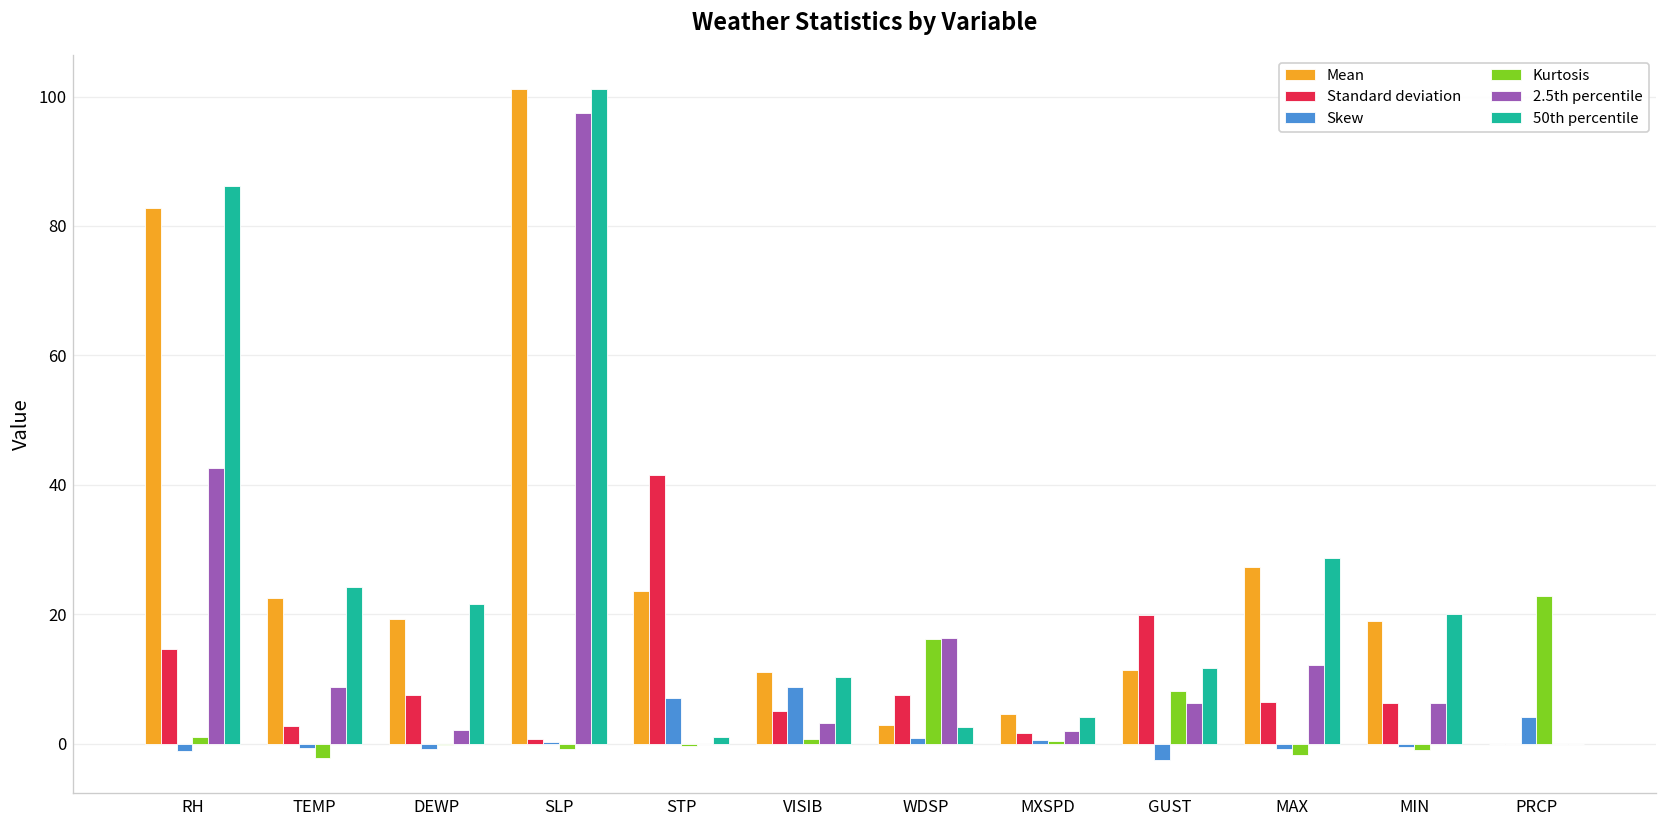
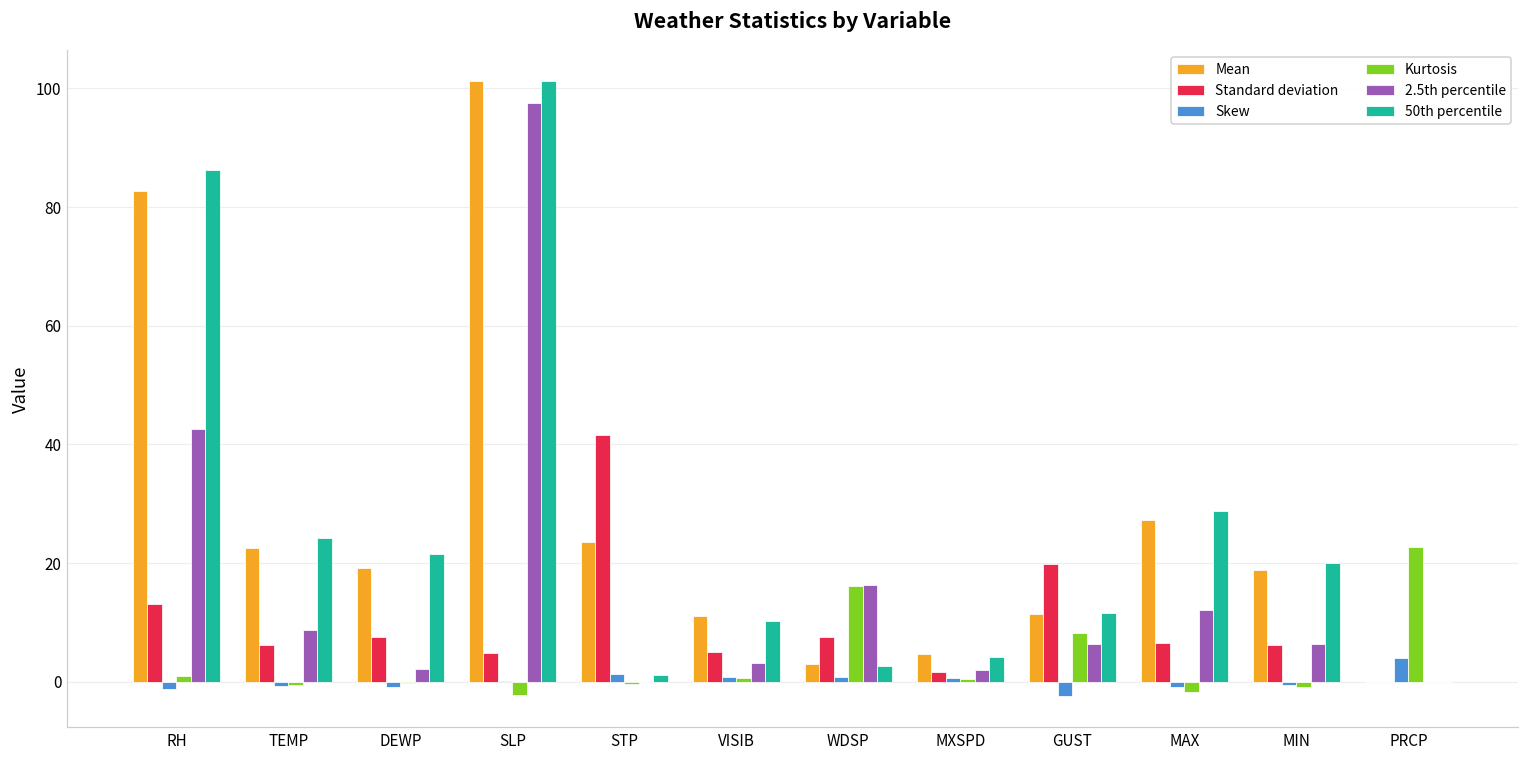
Standard deviation, RH: 15 -> 13
Standard deviation, TEMP: 3 -> 6
Kurtosis, TEMP: -2 -> -1
Standard deviation, SLP: 1 -> 5
Kurtosis, SLP: -1 -> -2
Skew, STP: 7 -> 1
Skew, VISIB: 9 -> 1
